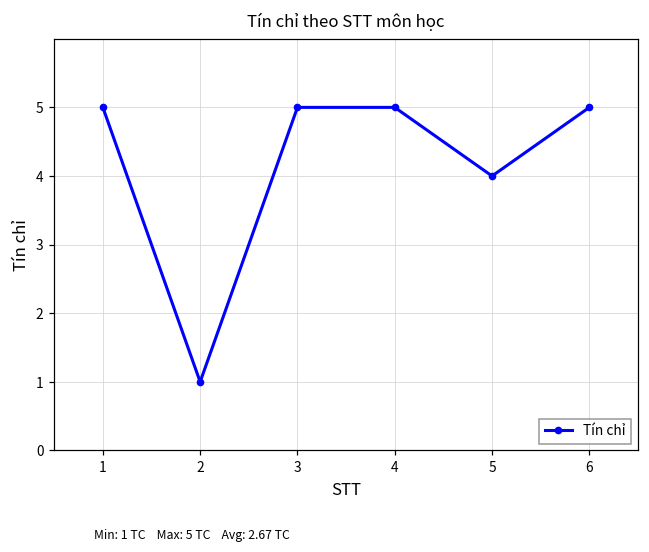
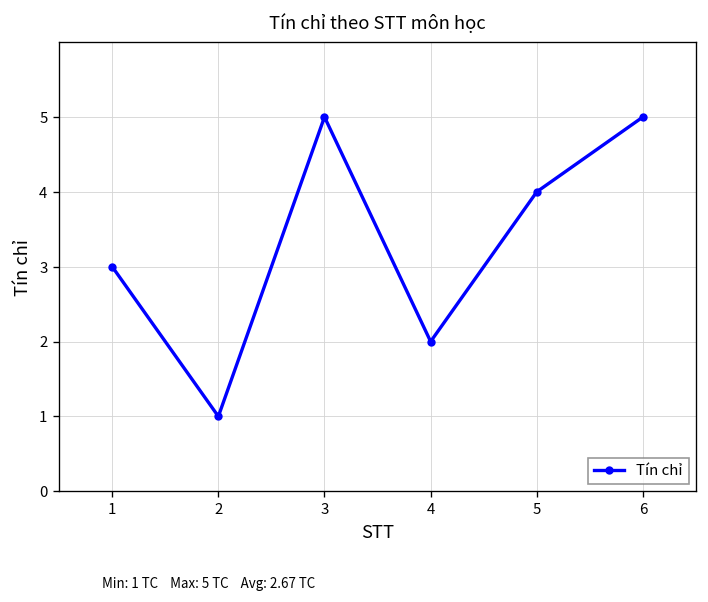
1: 5 -> 3
4: 5 -> 2
